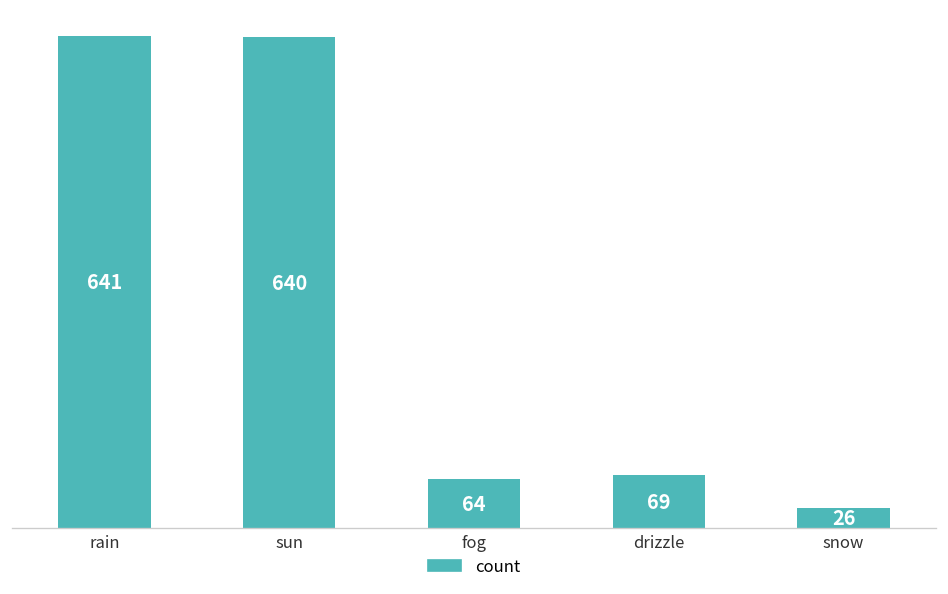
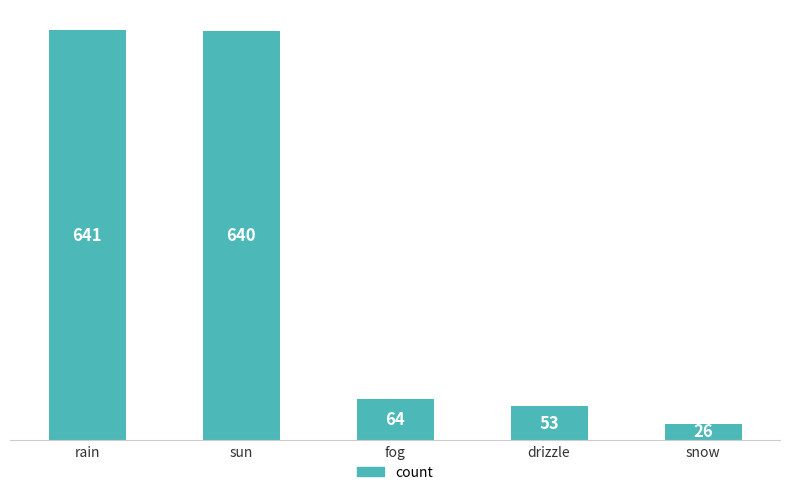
drizzle: 69 -> 53
